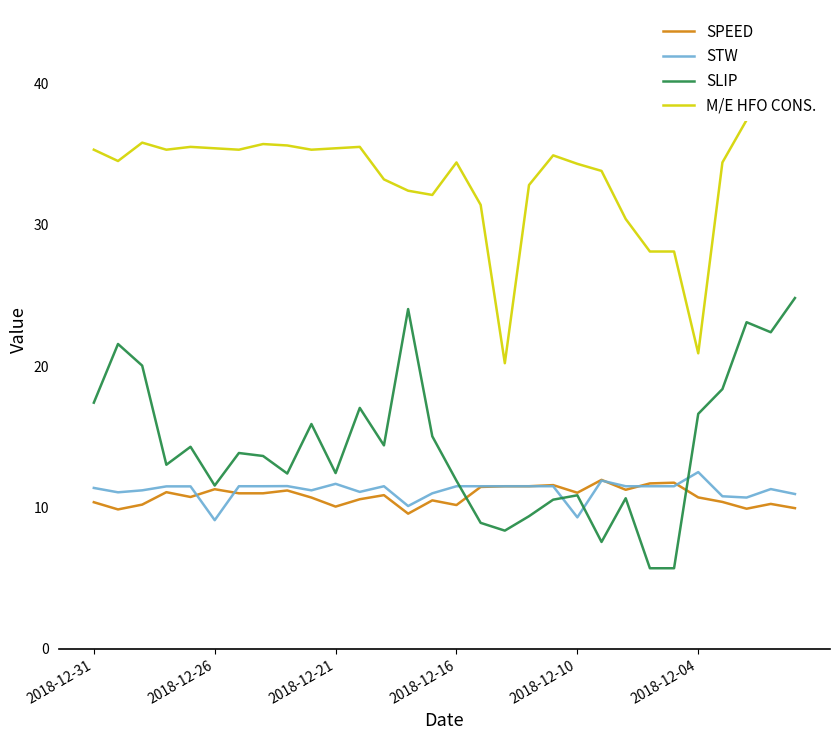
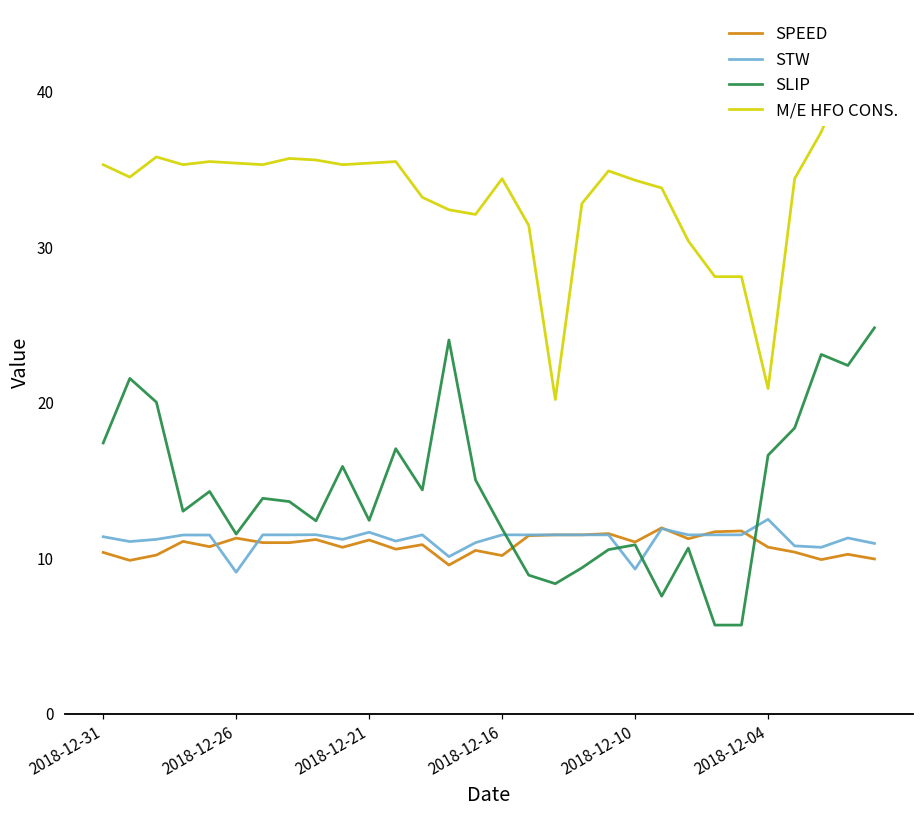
SPEED, 2018-12-21: 10.1 -> 11.2
